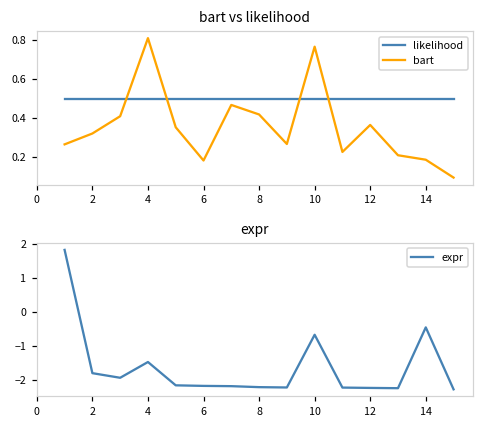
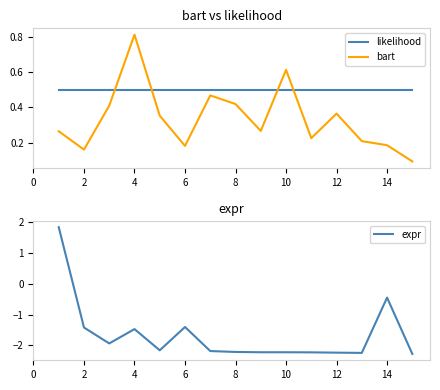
bart vs likelihood, bart, 2: 0.32 -> 0.16
bart vs likelihood, bart, 10: 0.77 -> 0.61
expr, 2: -1.8 -> -1.4
expr, 6: -2.2 -> -1.4
expr, 10: -0.7 -> -2.2
